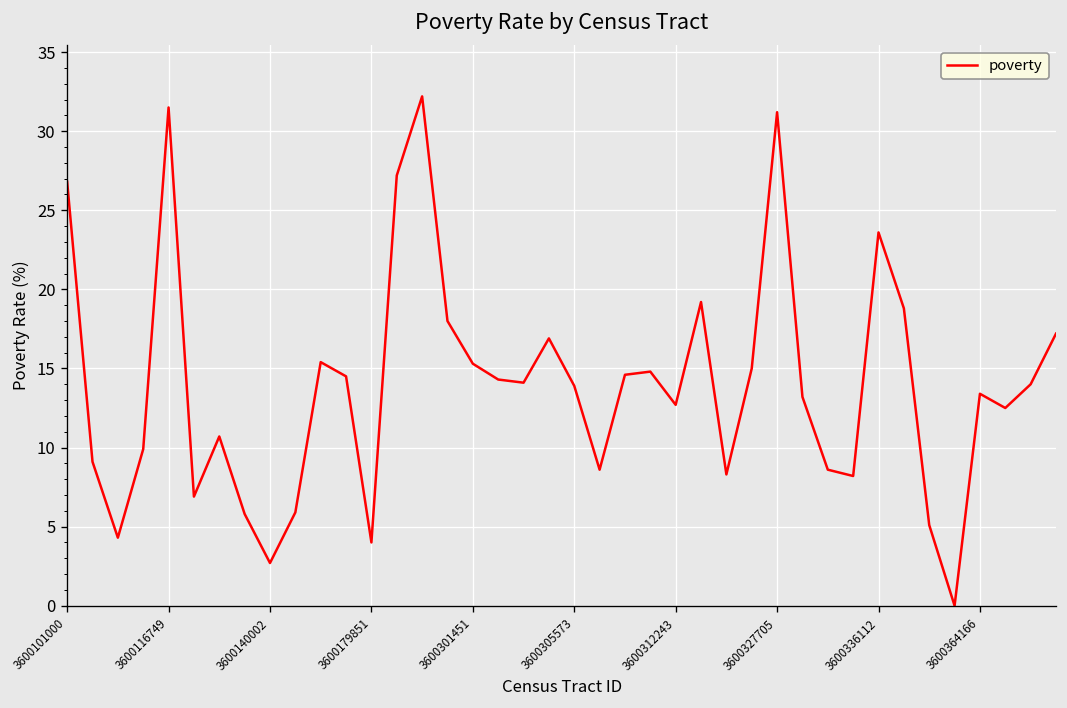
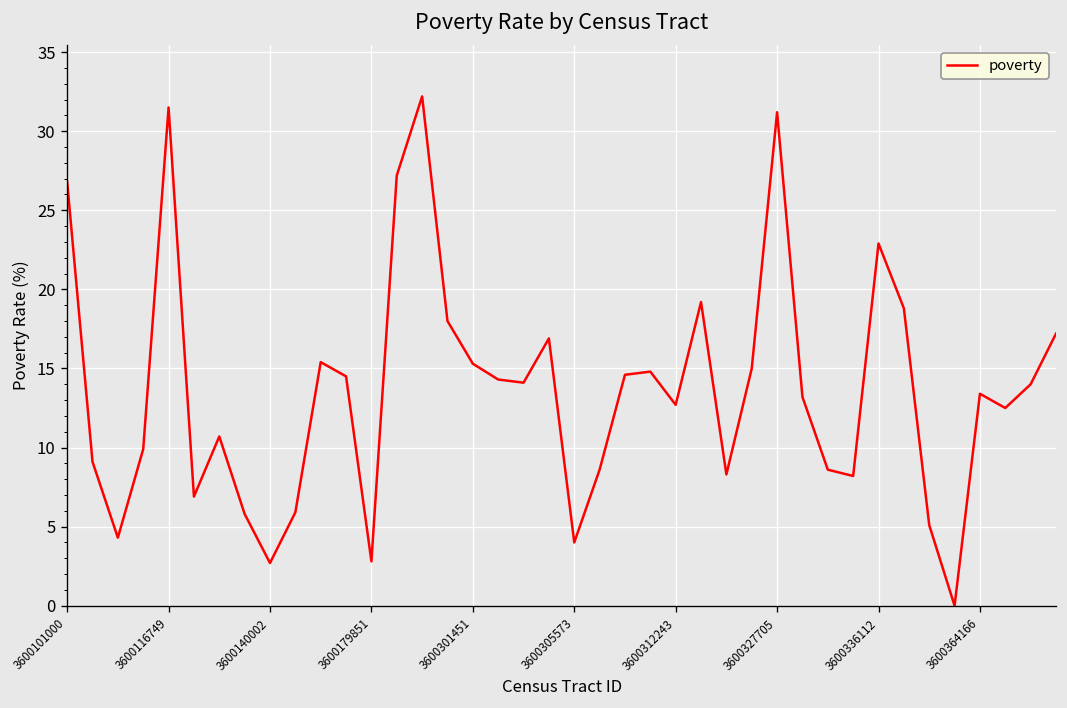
3600179851: 4.0 -> 2.8
3600305573: 13.9 -> 4.0
3600336112: 23.6 -> 22.9
